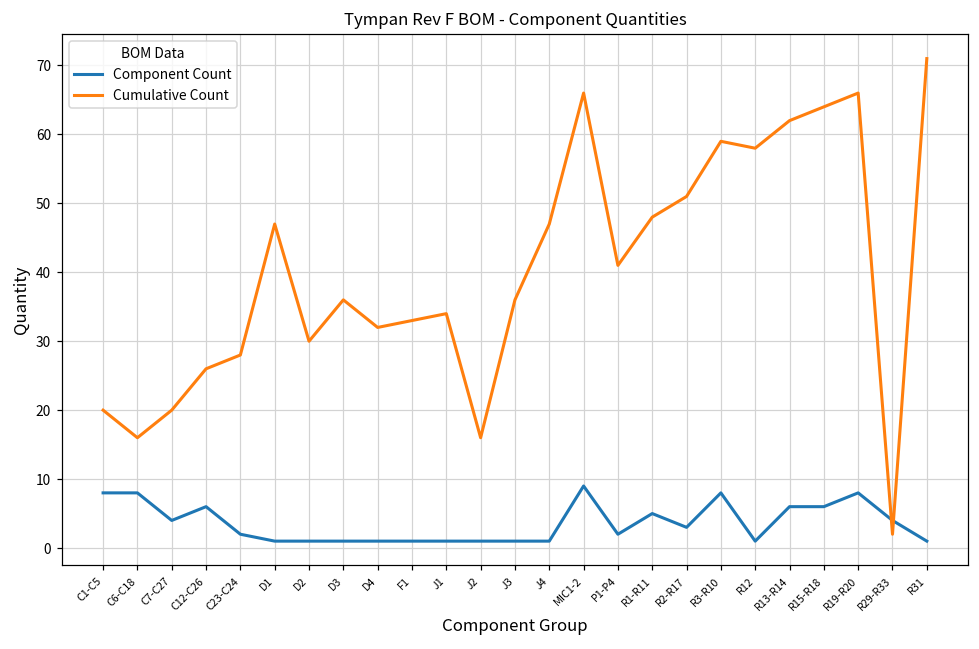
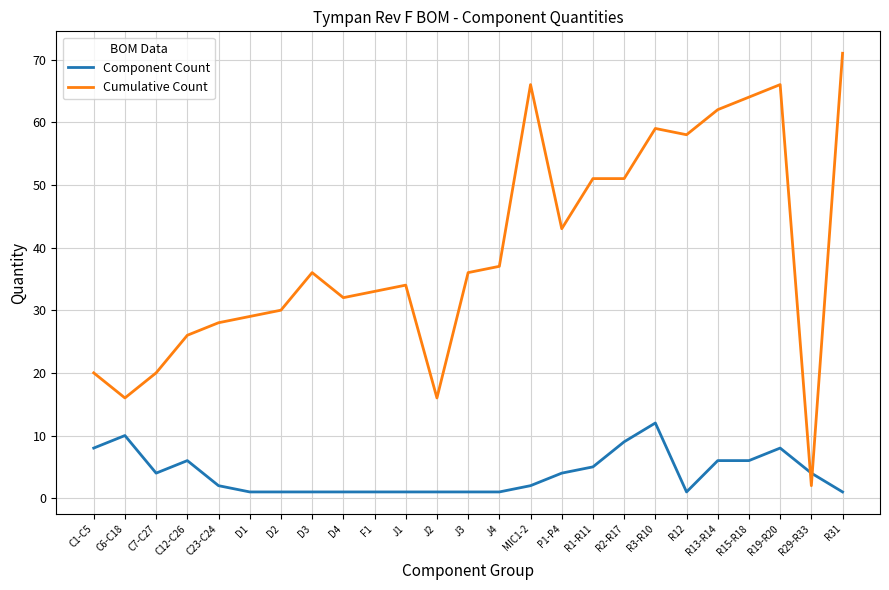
Component Count, C6-C18: 8 -> 10
Cumulative Count, D1: 47 -> 29
Cumulative Count, J4: 47 -> 37
Component Count, MIC1-2: 9 -> 2
Component Count, P1-P4: 2 -> 4
Cumulative Count, P1-P4: 41 -> 43
Cumulative Count, R1-R11: 48 -> 51
Component Count, R2-R17: 3 -> 9
Component Count, R3-R10: 8 -> 12
